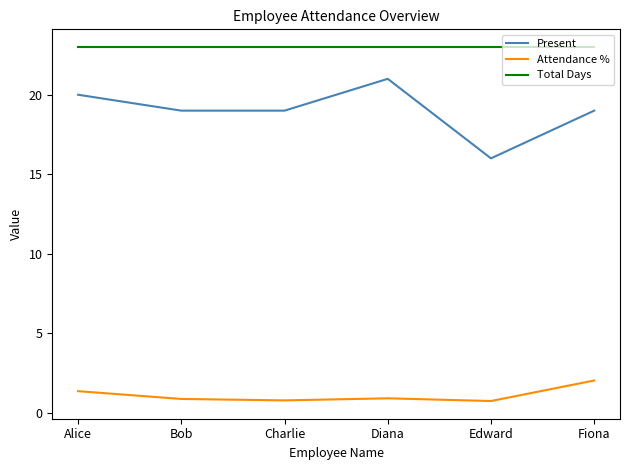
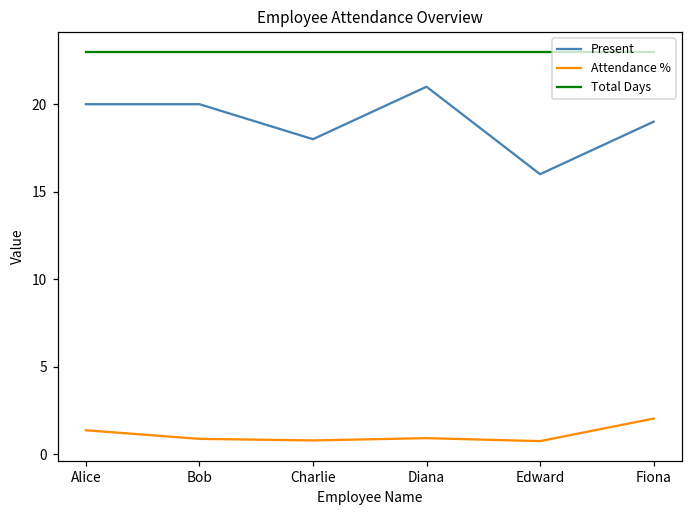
Present, Bob: 19 -> 20
Present, Charlie: 19 -> 18
